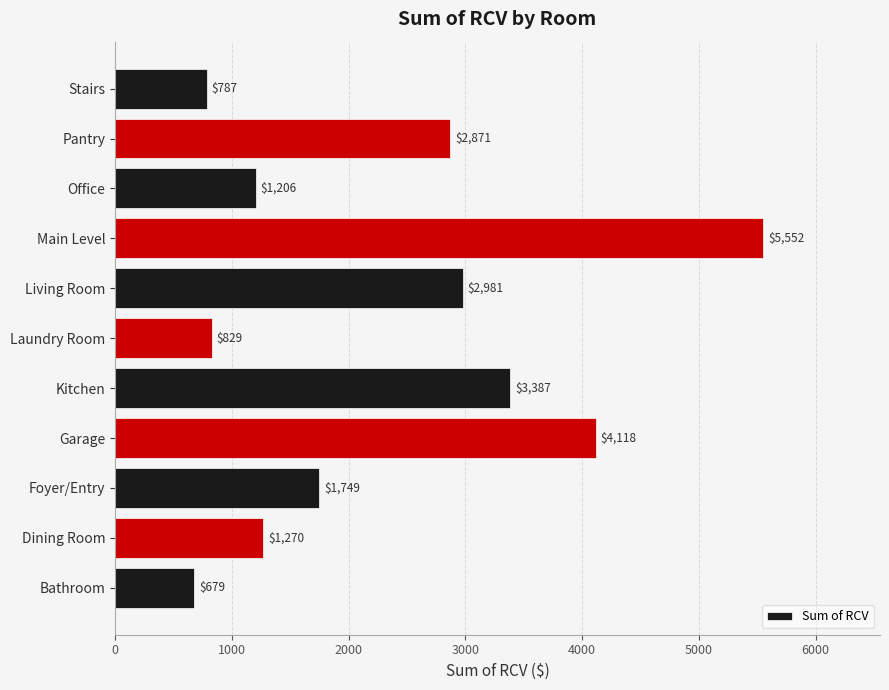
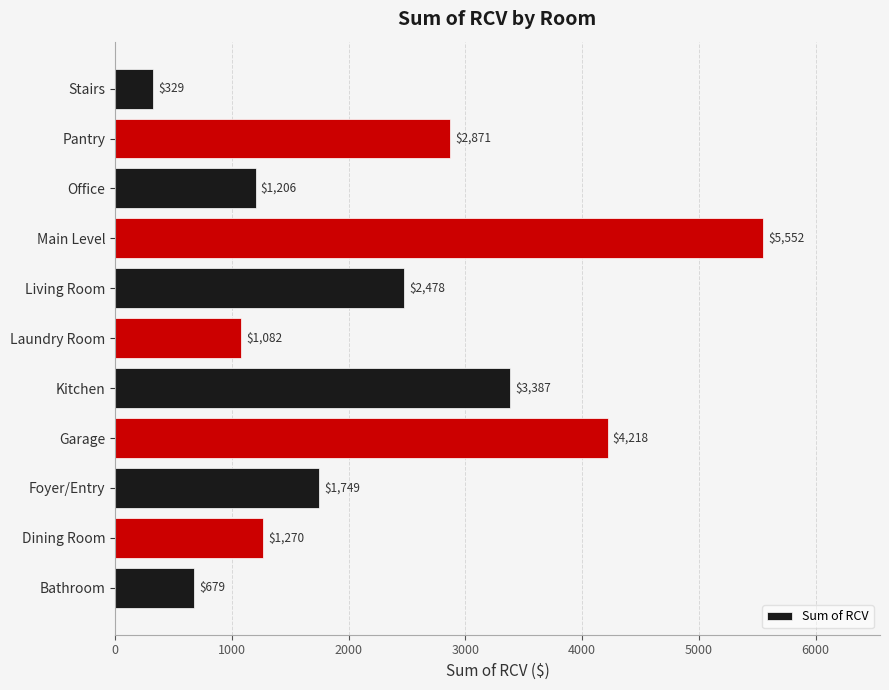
Stairs: $787 -> $329
Living Room: $2,981 -> $2,478
Laundry Room: $829 -> $1,082
Garage: $4,118 -> $4,218
